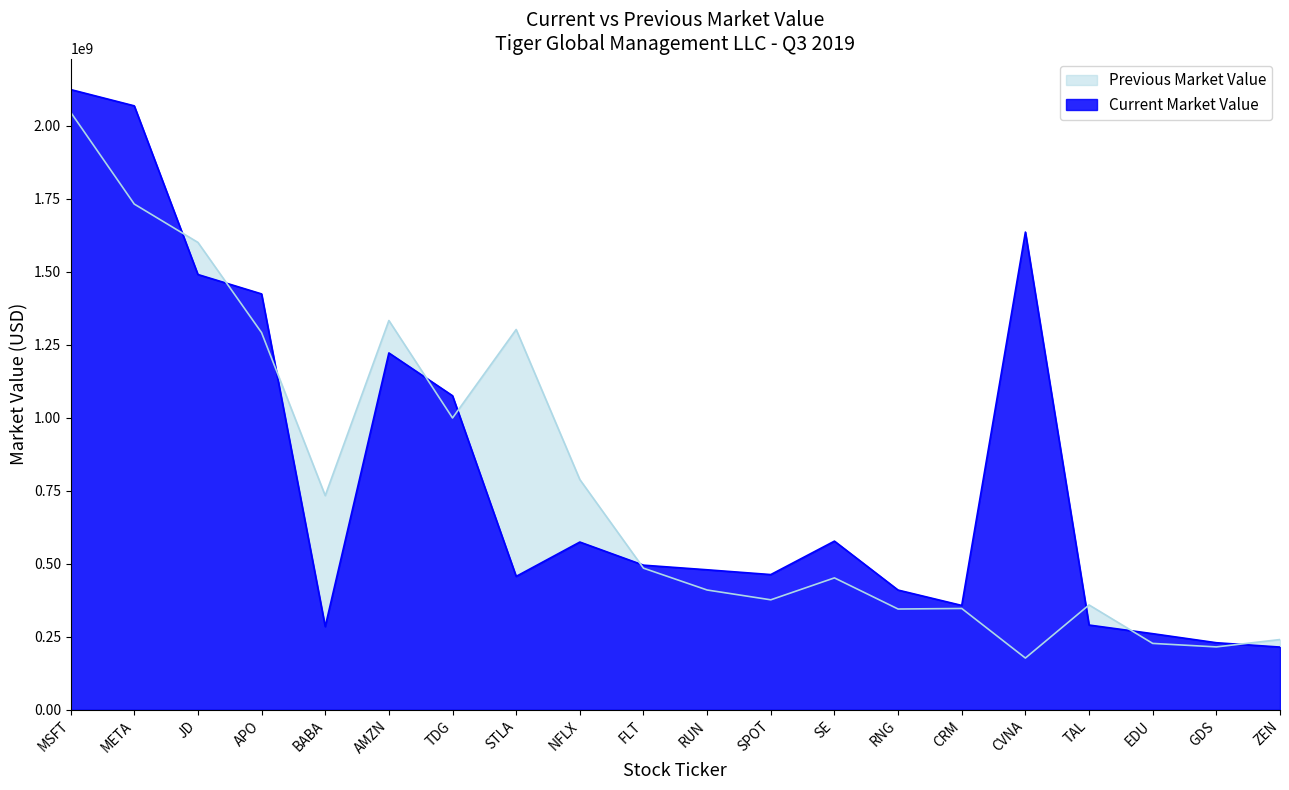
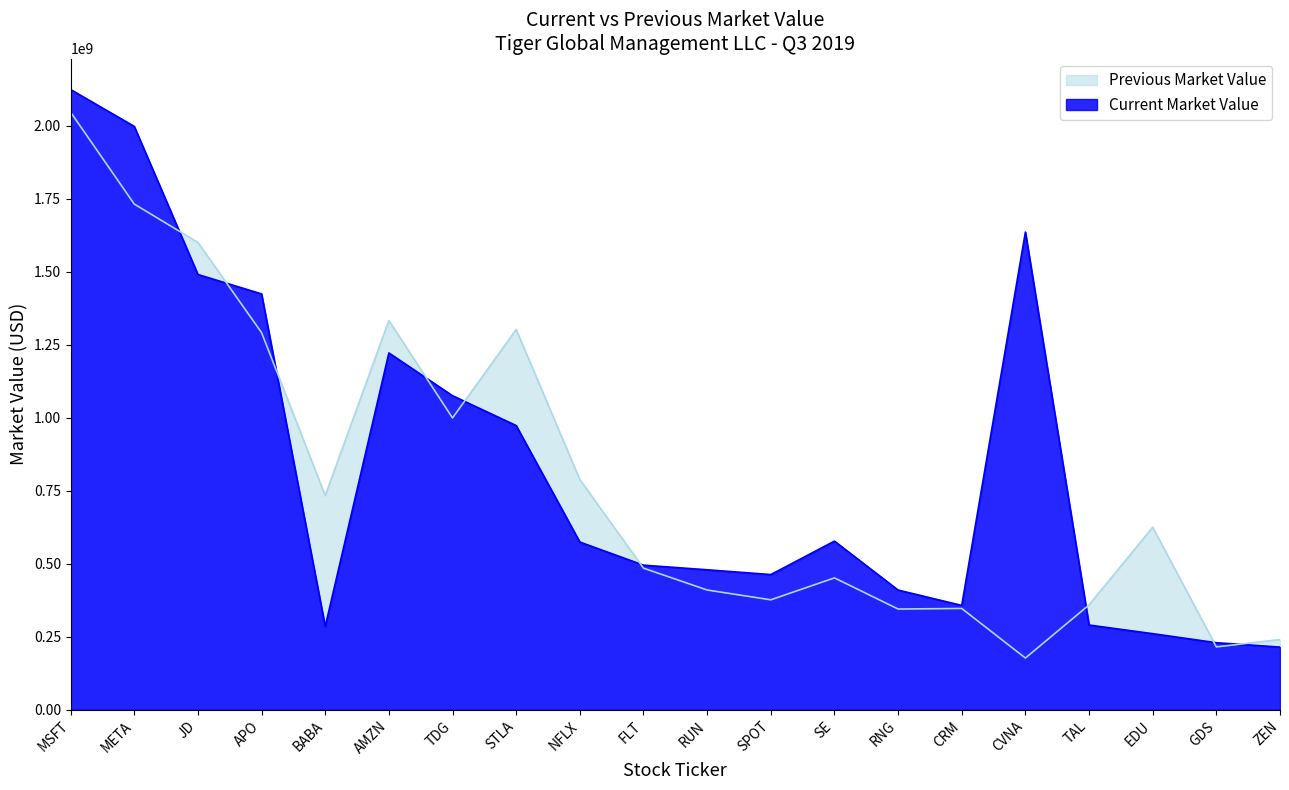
Current Market Value, META: 2070000000 -> 2000000000
Current Market Value, STLA: 460000000 -> 970000000
Previous Market Value, EDU: 230000000 -> 630000000
